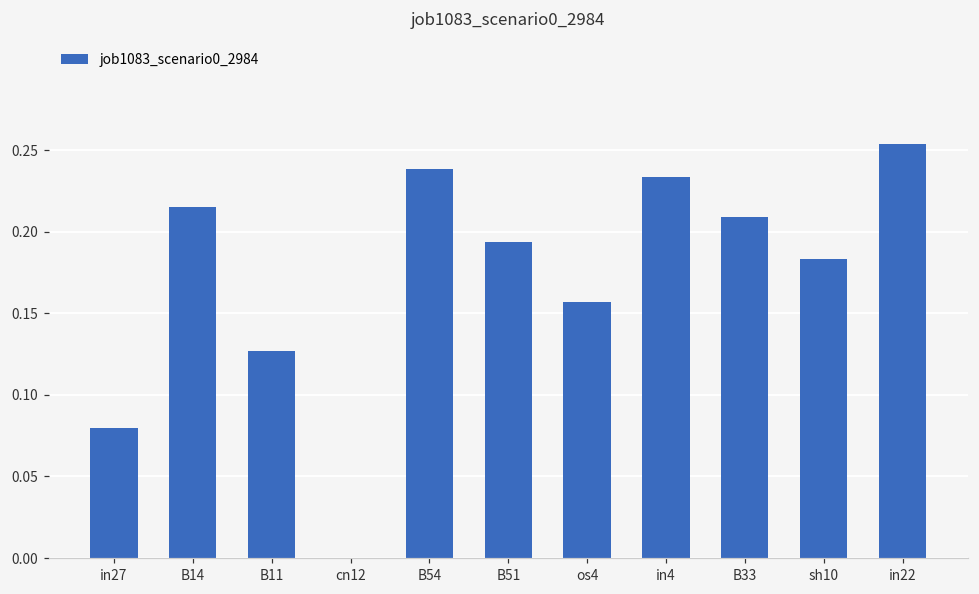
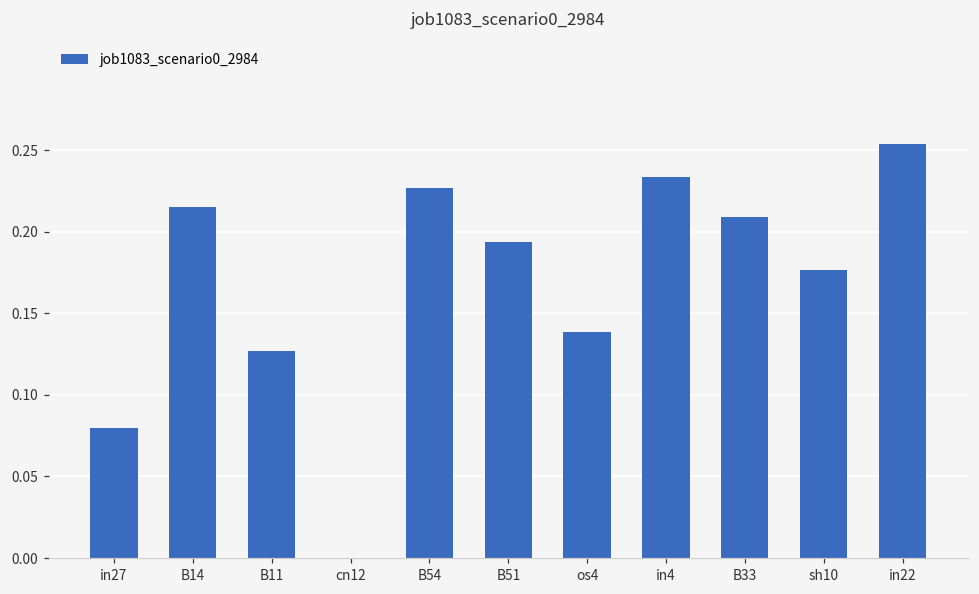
B54: 0.239 -> 0.227
os4: 0.157 -> 0.139
sh10: 0.184 -> 0.176
